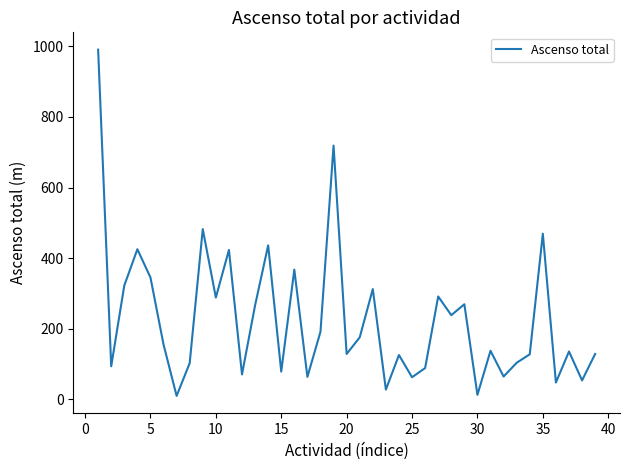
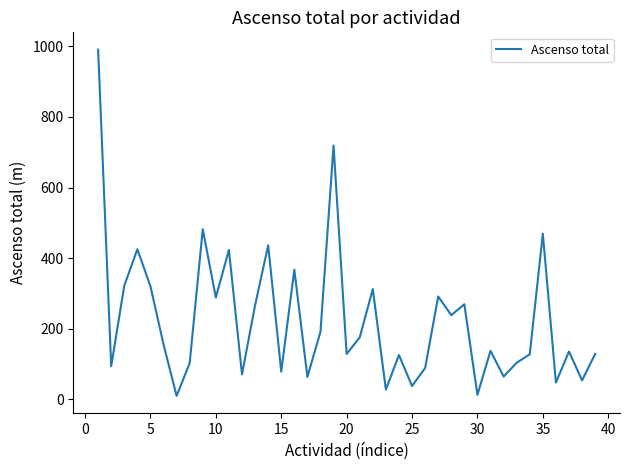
5: 350 -> 320
25: 60 -> 40
